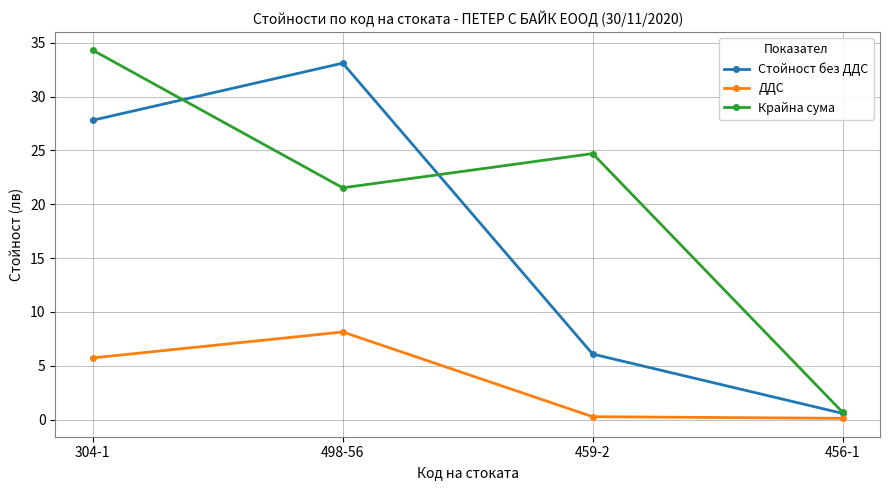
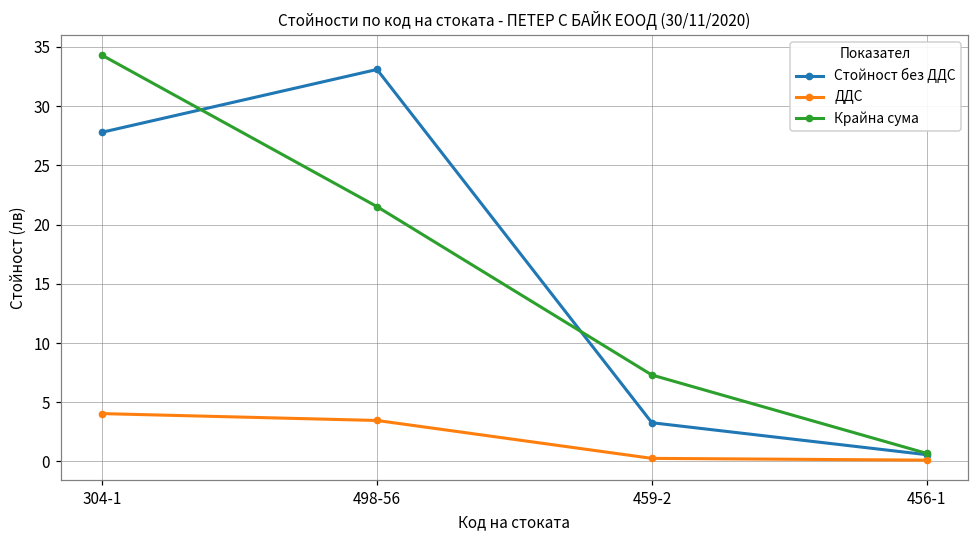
ДДС, 304-1: 5.7 -> 4.0
ДДС, 498-56: 8.1 -> 3.5
Стойност без ДДС, 459-2: 6.1 -> 3.3
Крайна сума, 459-2: 24.7 -> 7.3
